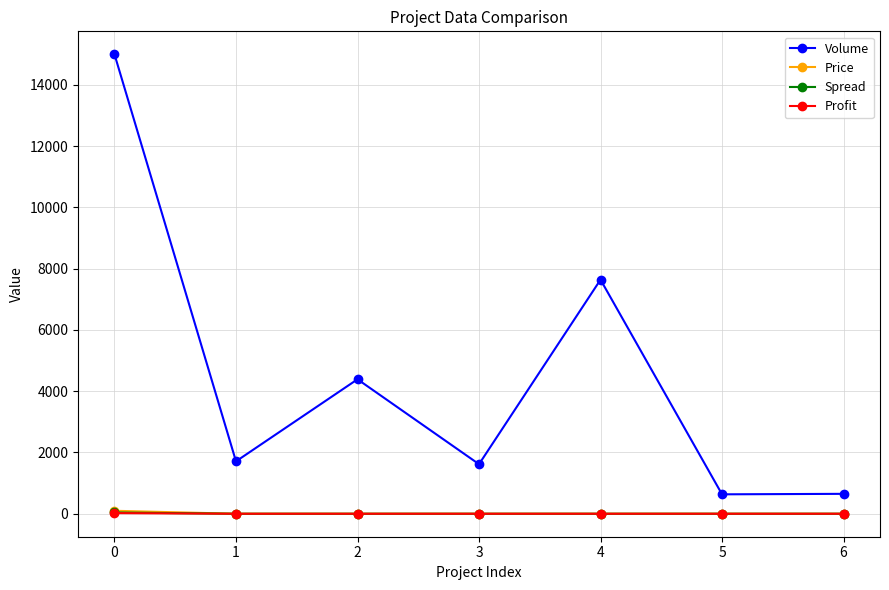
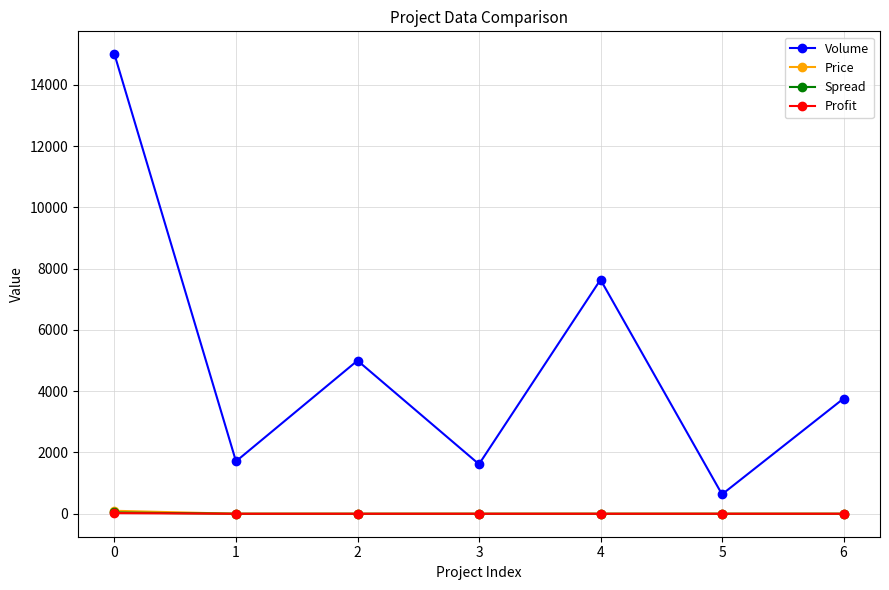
Volume, 2: 4400 -> 5000
Volume, 6: 700 -> 3800
